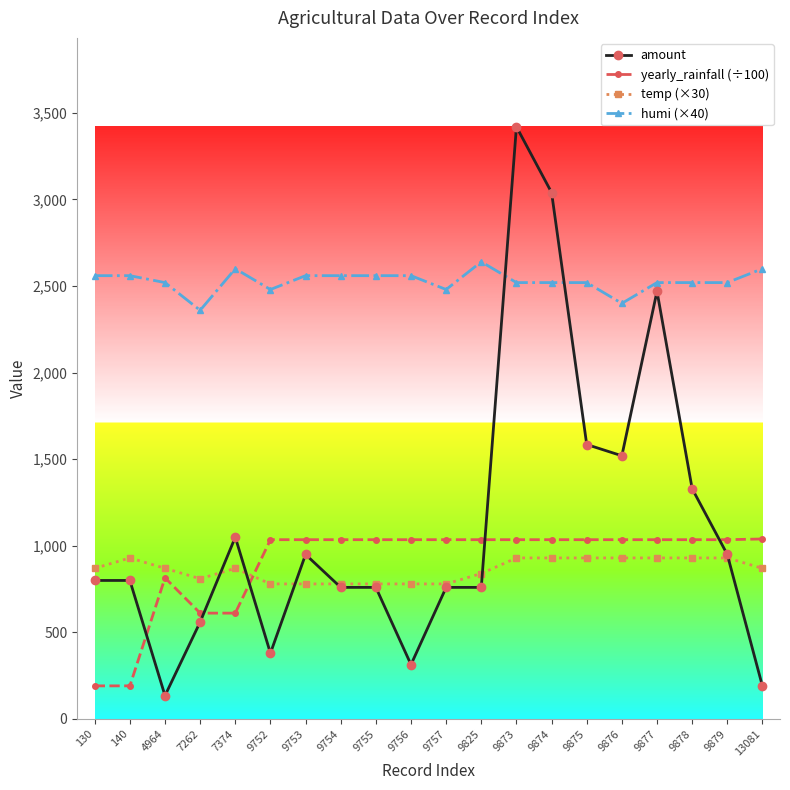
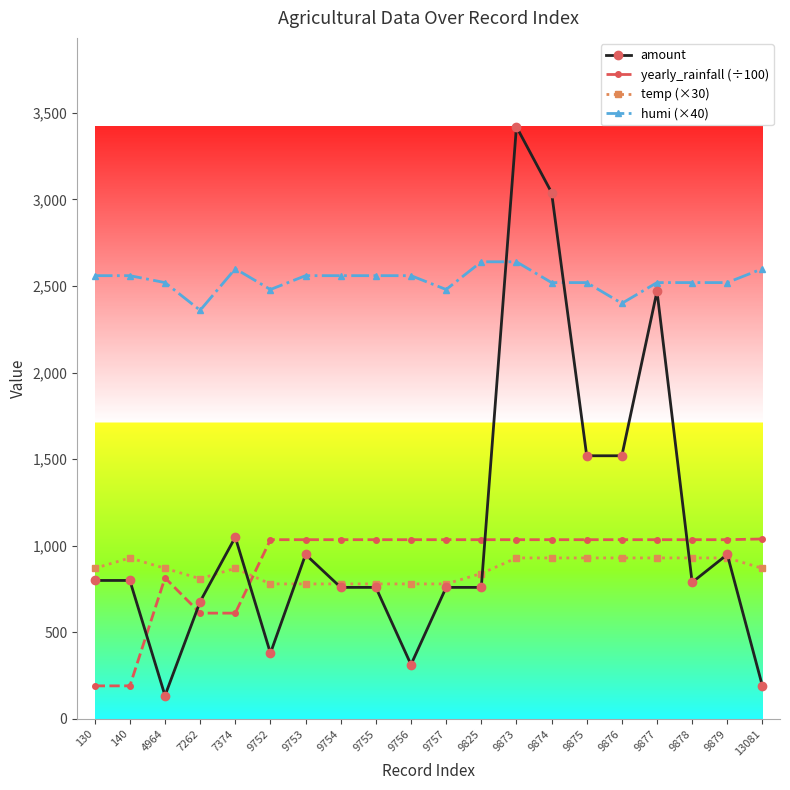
amount, 7262: 560 -> 680
humi (×40), 9873: 2,520 -> 2,640
amount, 9875: 1,590 -> 1,520
amount, 9878: 1,330 -> 790
